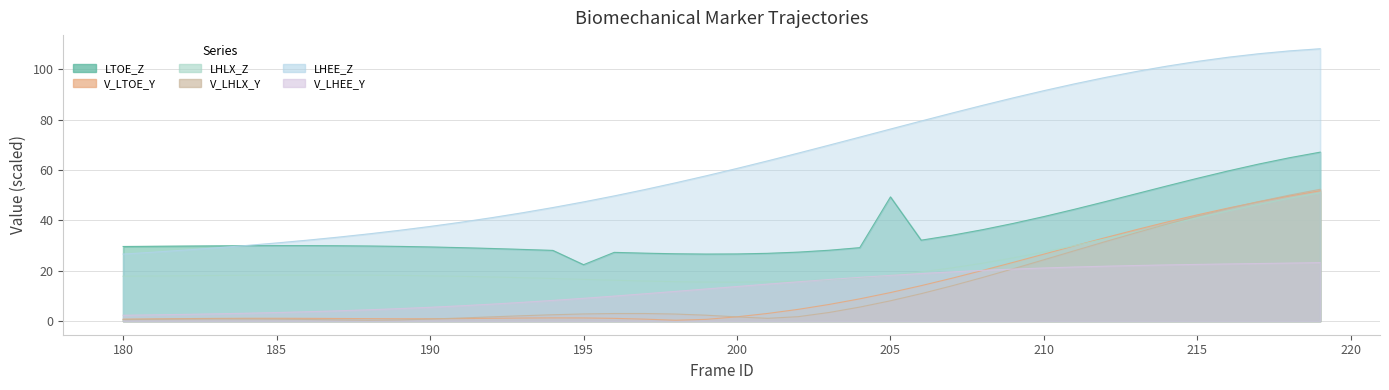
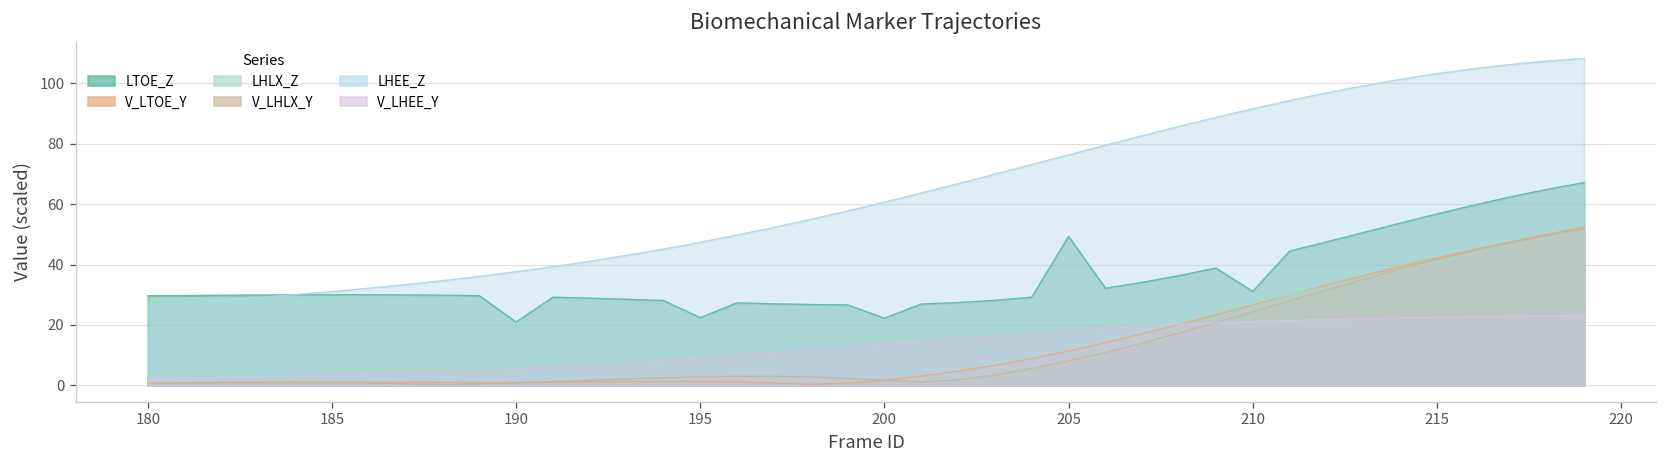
LTOE_Z, 190: 29 -> 21
LTOE_Z, 200: 27 -> 22
LTOE_Z, 210: 42 -> 31
